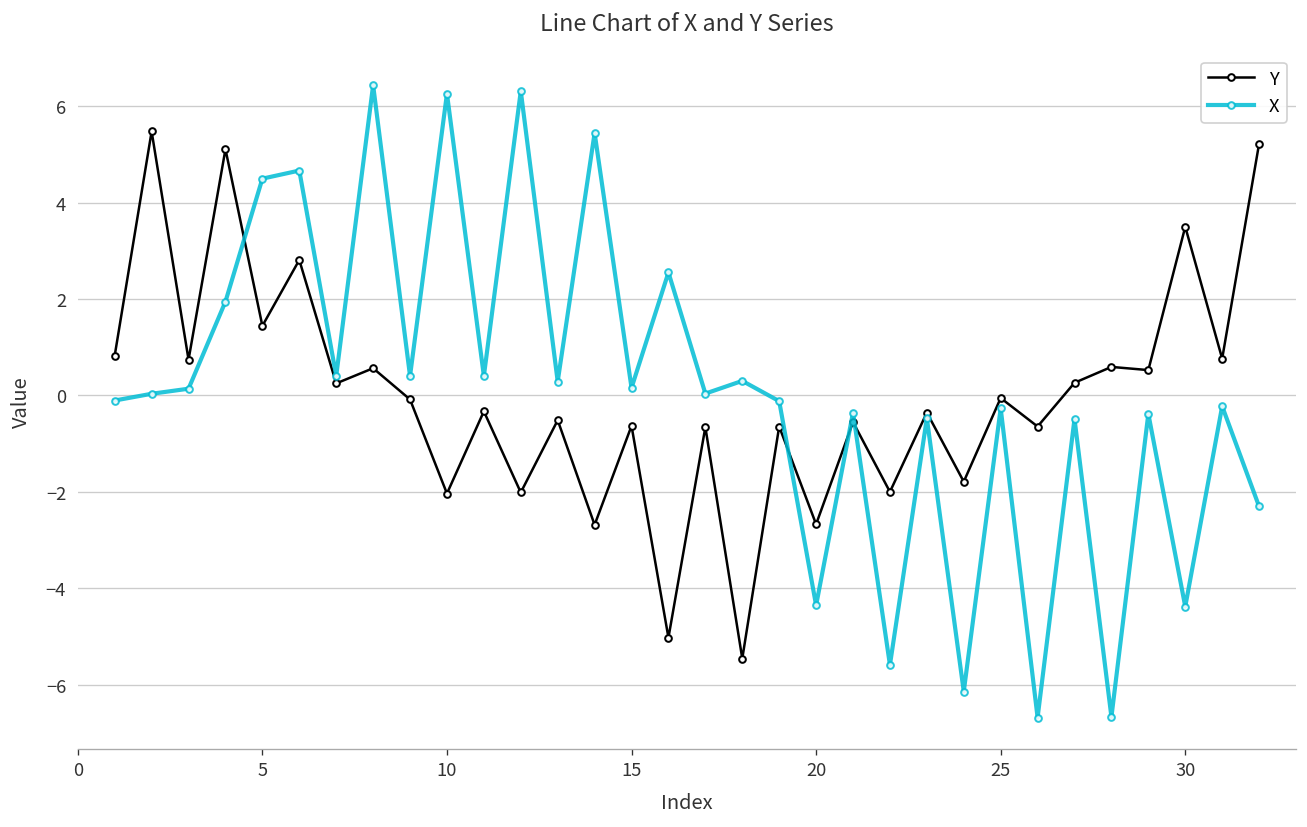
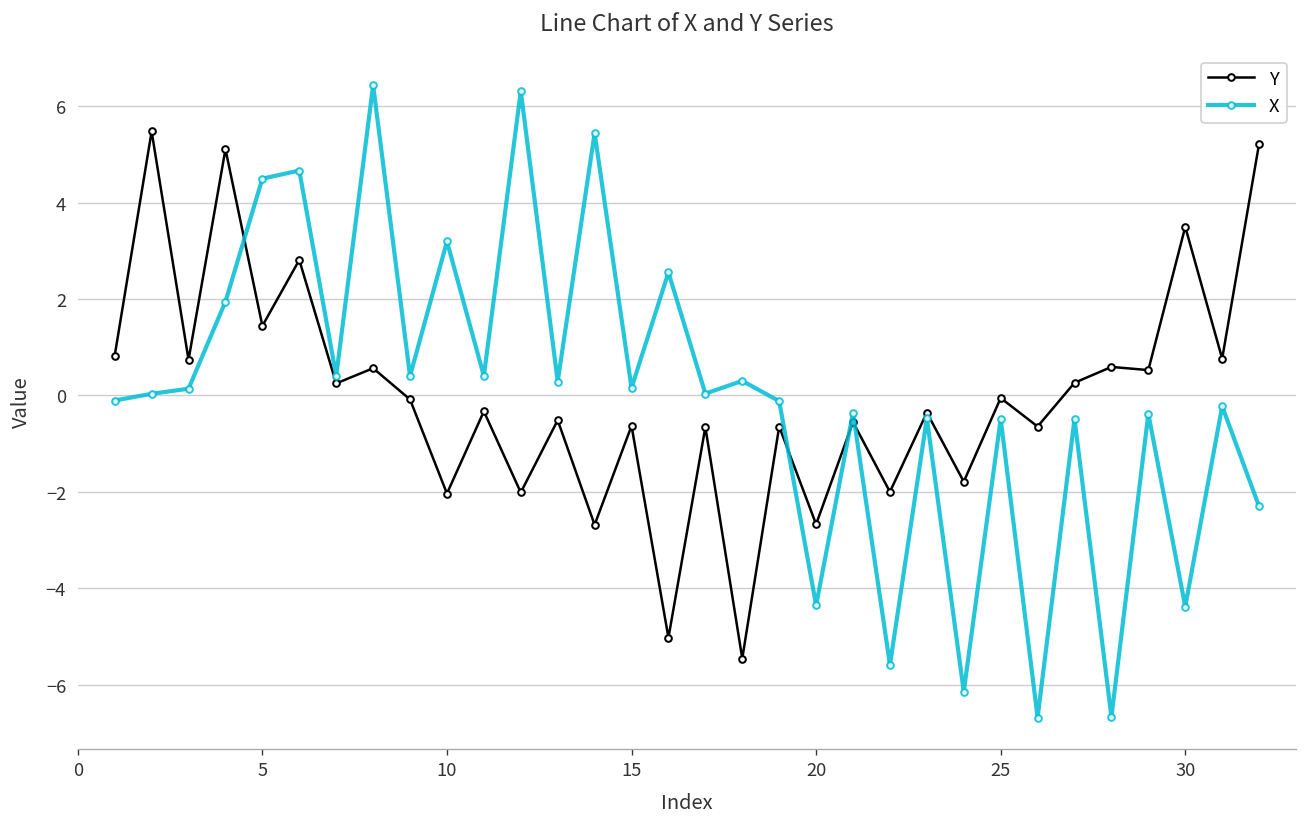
X, 10: 6.3 -> 3.2
X, 25: -0.3 -> -0.5
